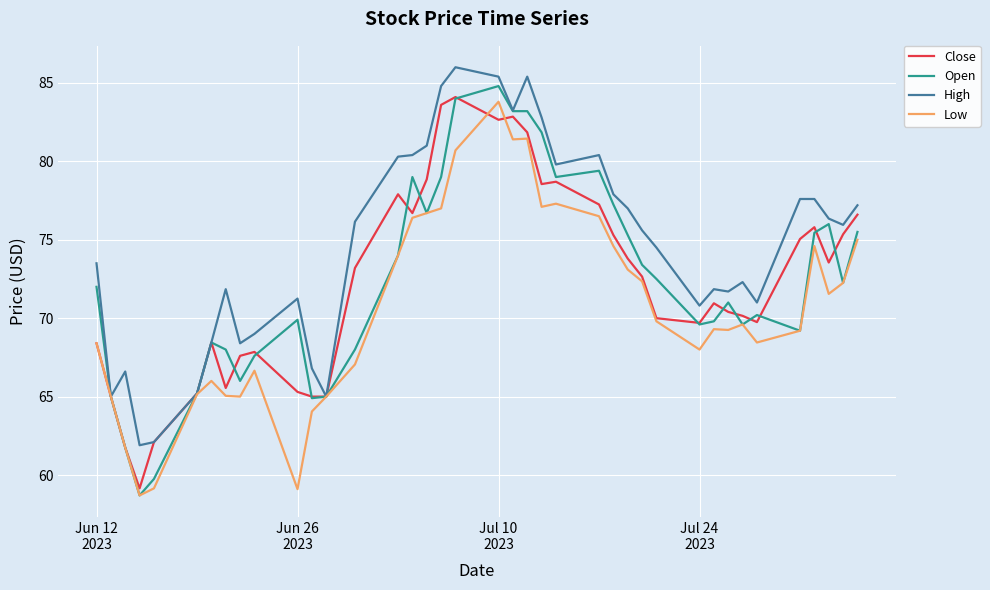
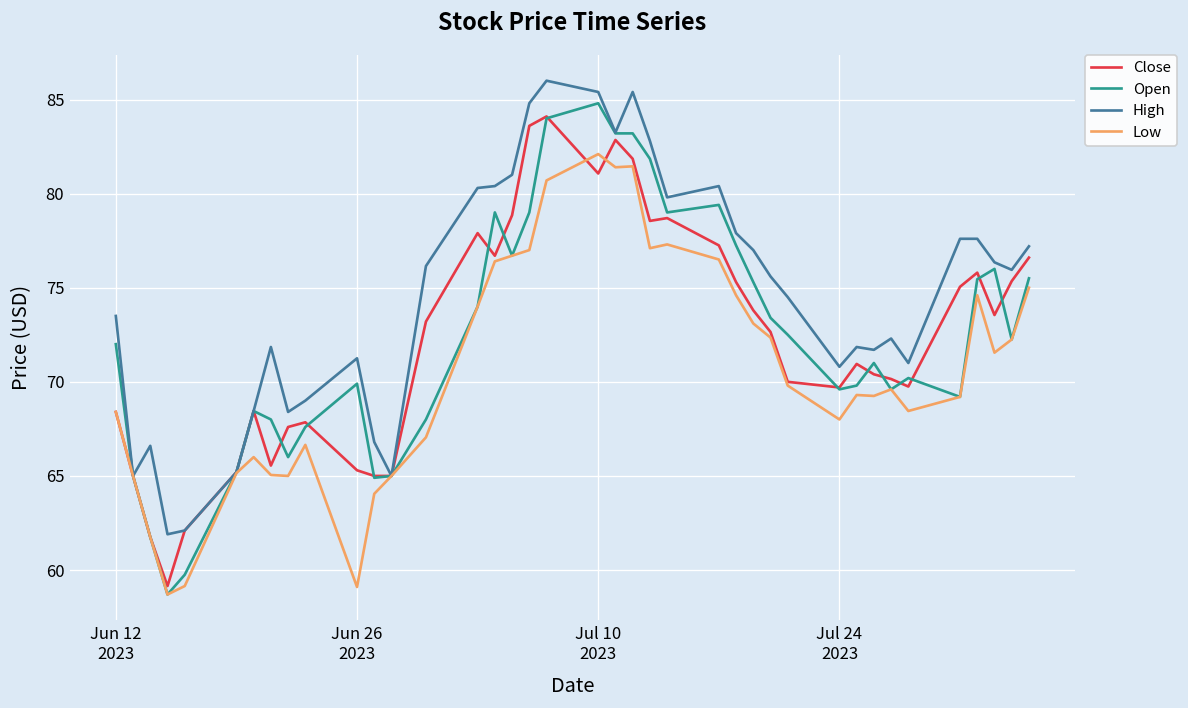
Close, Jul 10 2023: 82.7 -> 81.1
Low, Jul 10 2023: 83.8 -> 82.1
